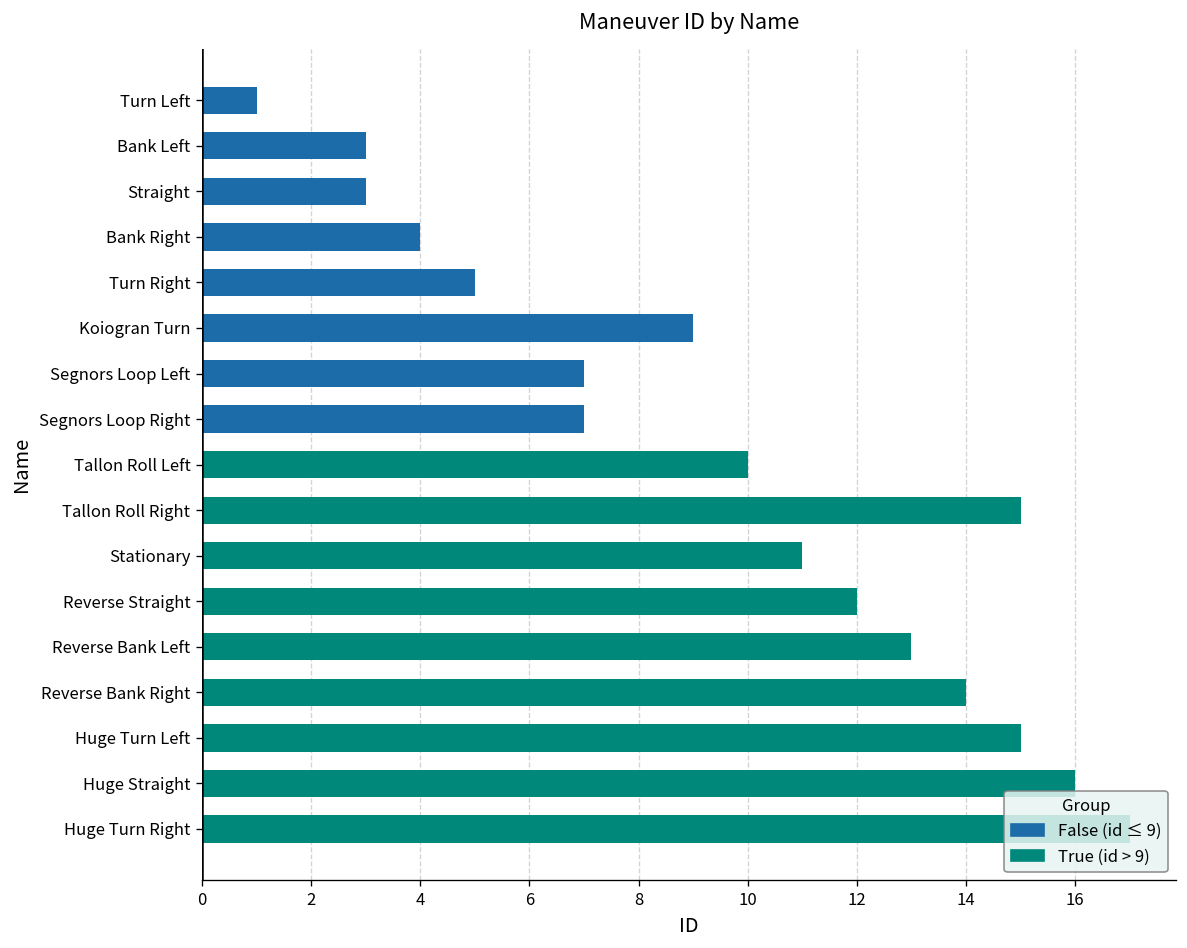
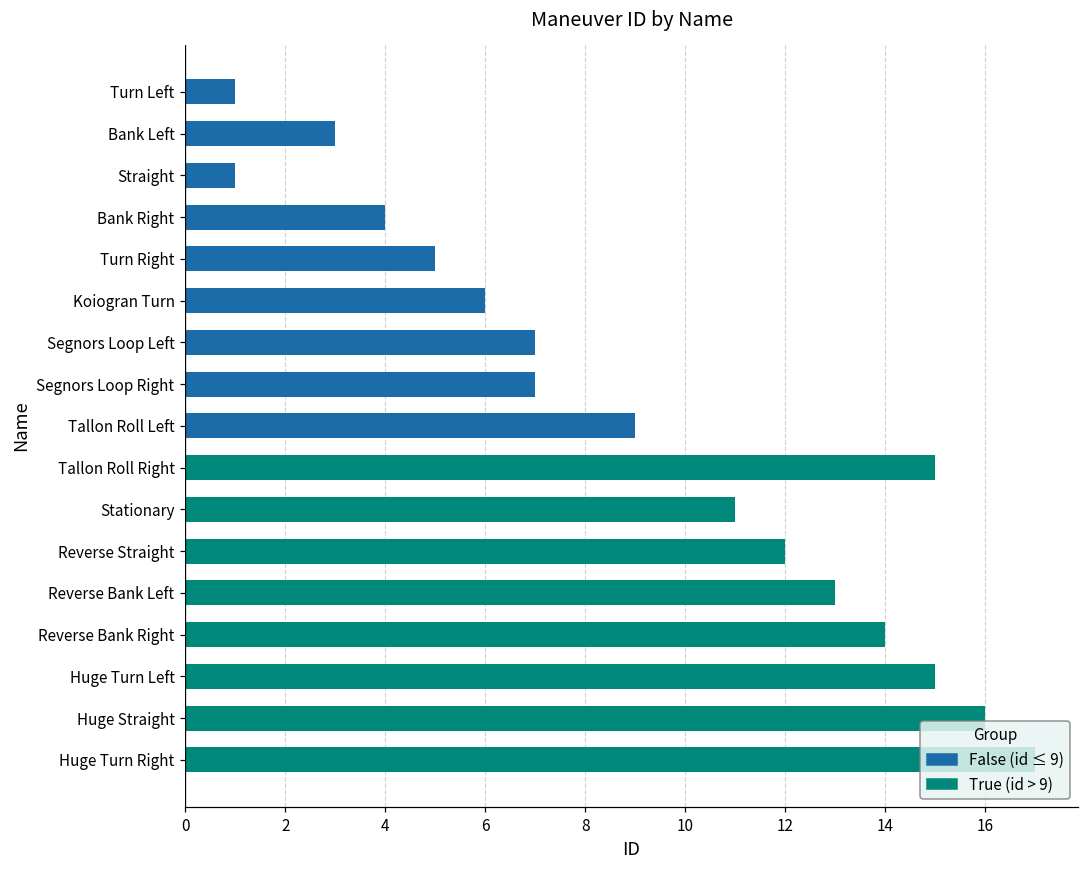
Straight: 3 -> 1
Koiogran Turn: 9 -> 6
Tallon Roll Left: 10 -> 9
